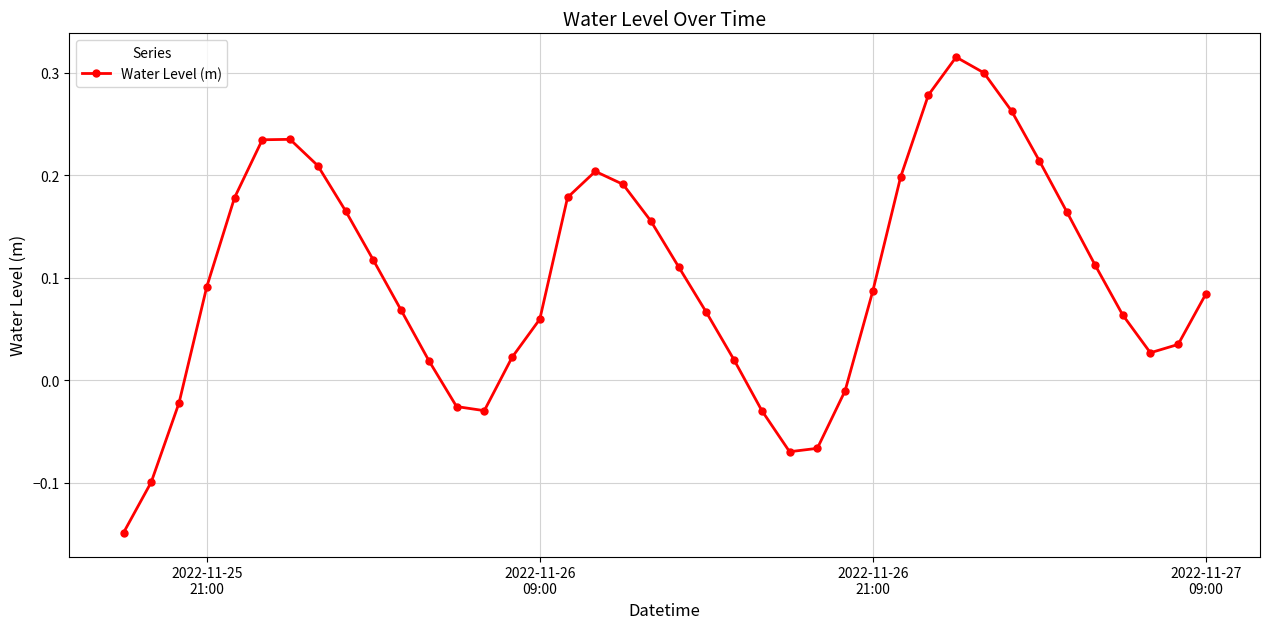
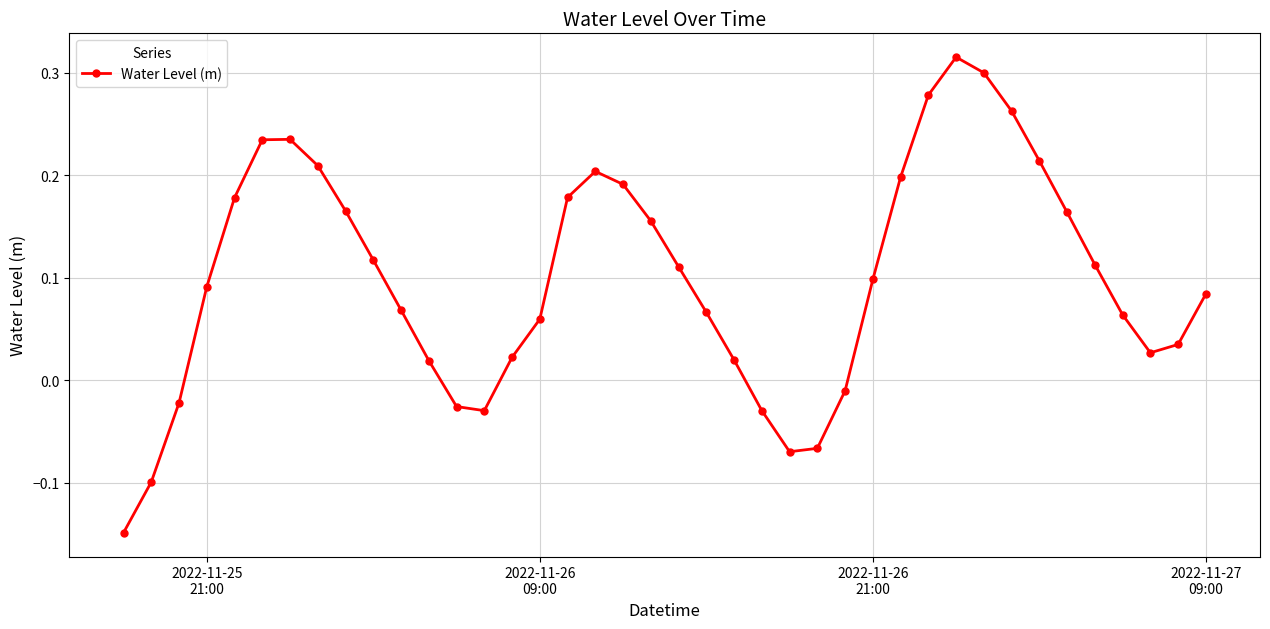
2022-11-26 21:00: 0.087 -> 0.098
